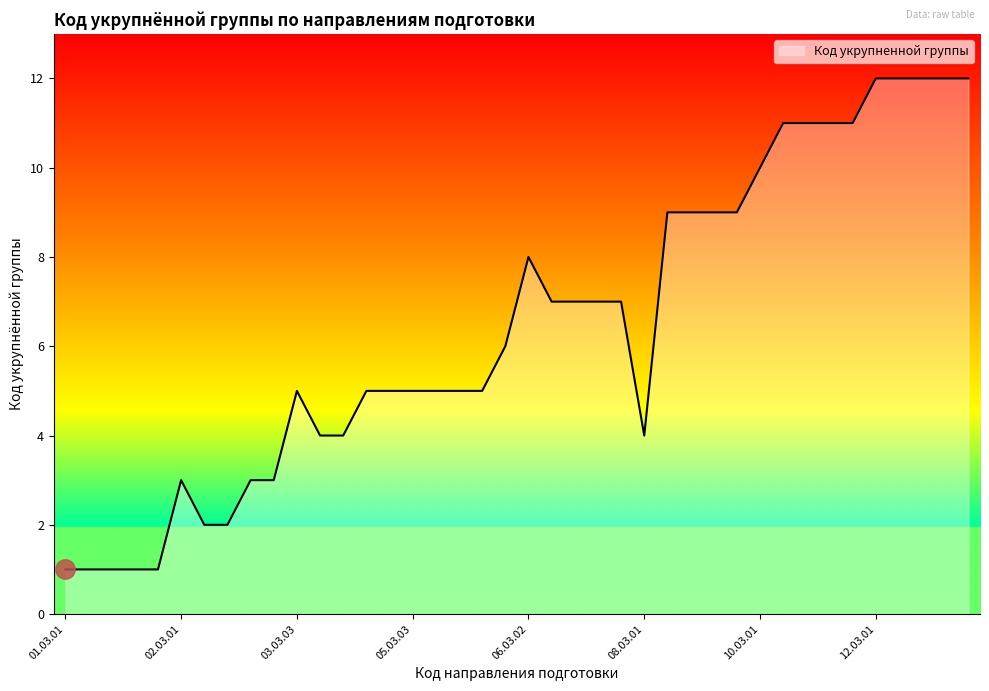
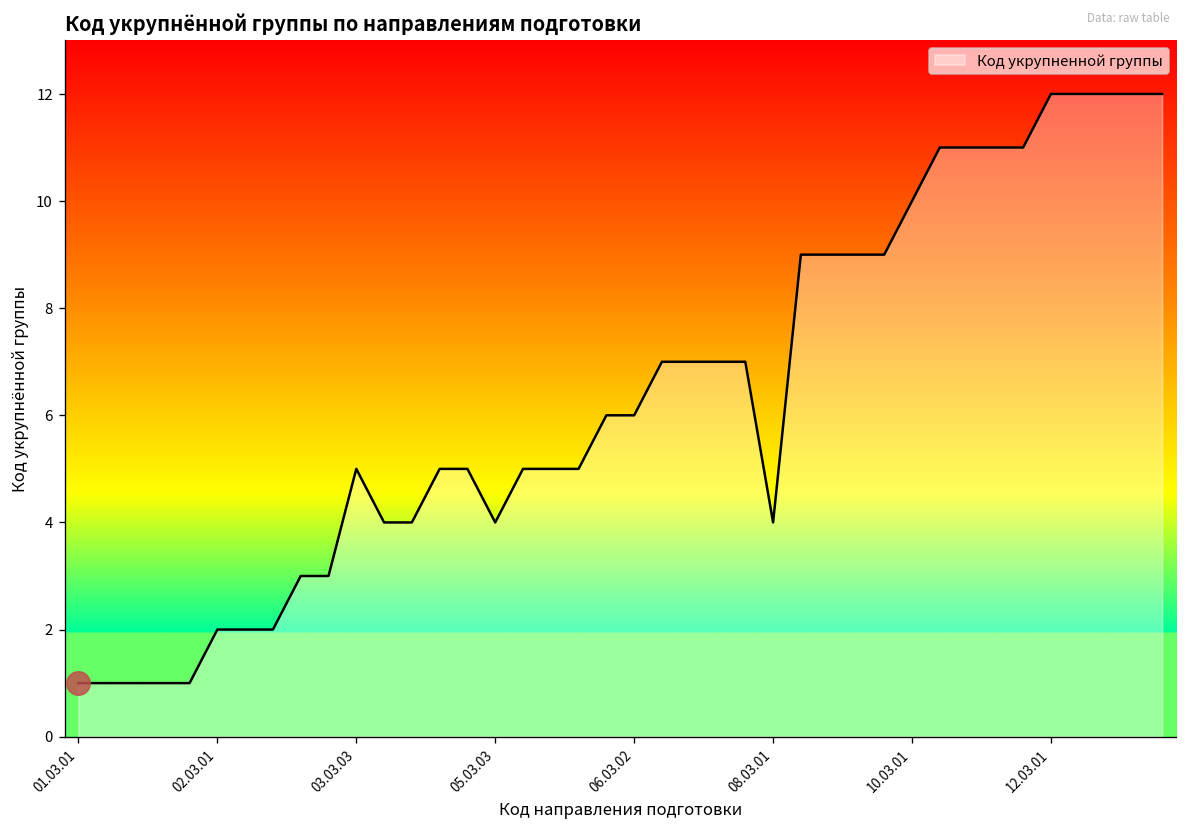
Код укрупненной группы, 02.03.01: 3 -> 2
Код укрупненной группы, 05.03.03: 5 -> 4
Код укрупненной группы, 06.03.02: 8 -> 6
